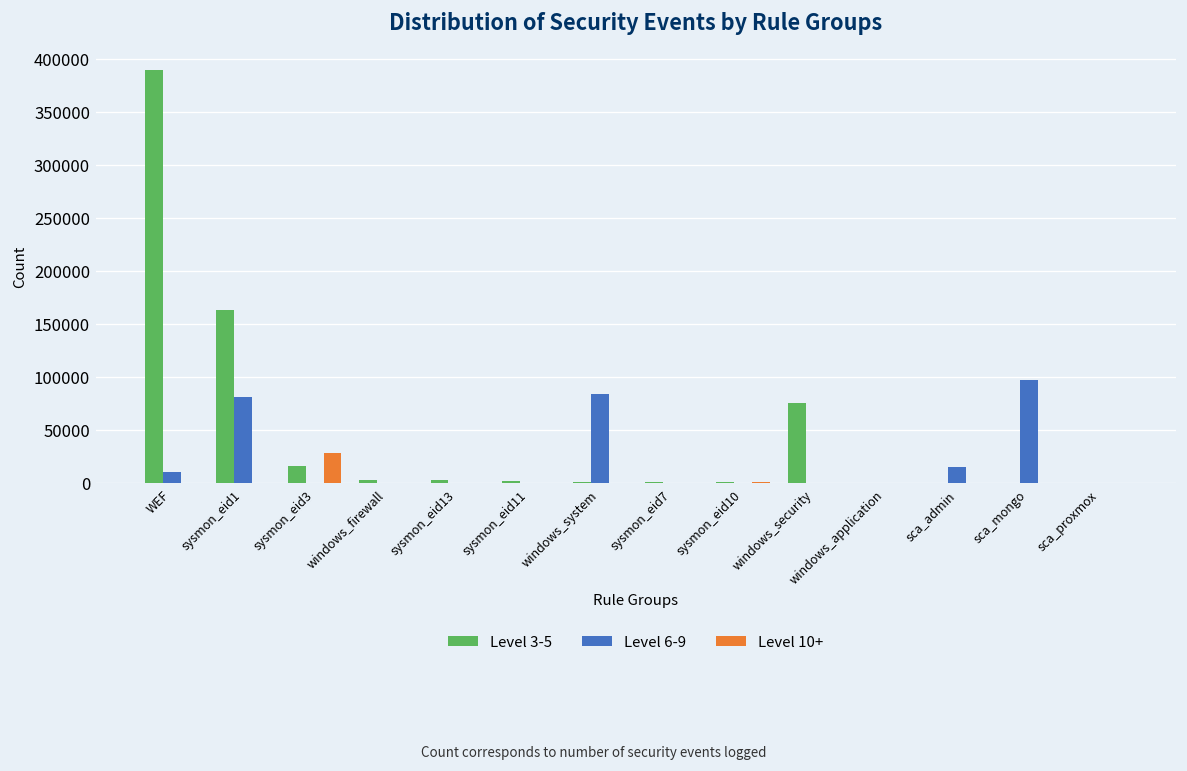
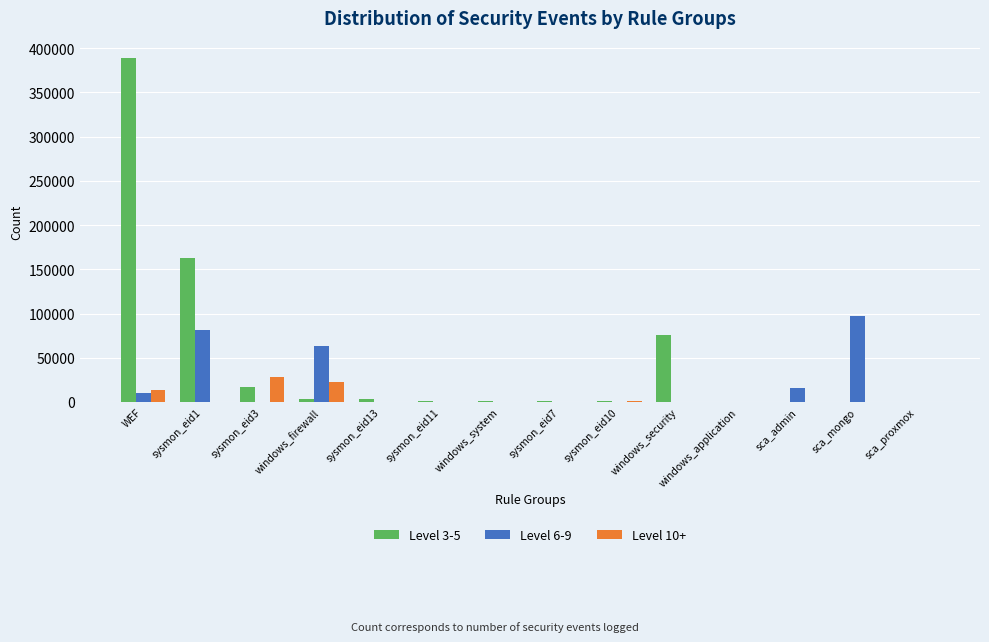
Level 10+, WEF: 0 -> 10000
Level 6-9, windows_firewall: 0 -> 60000
Level 10+, windows_firewall: 0 -> 20000
Level 6-9, windows_system: 80000 -> 0
